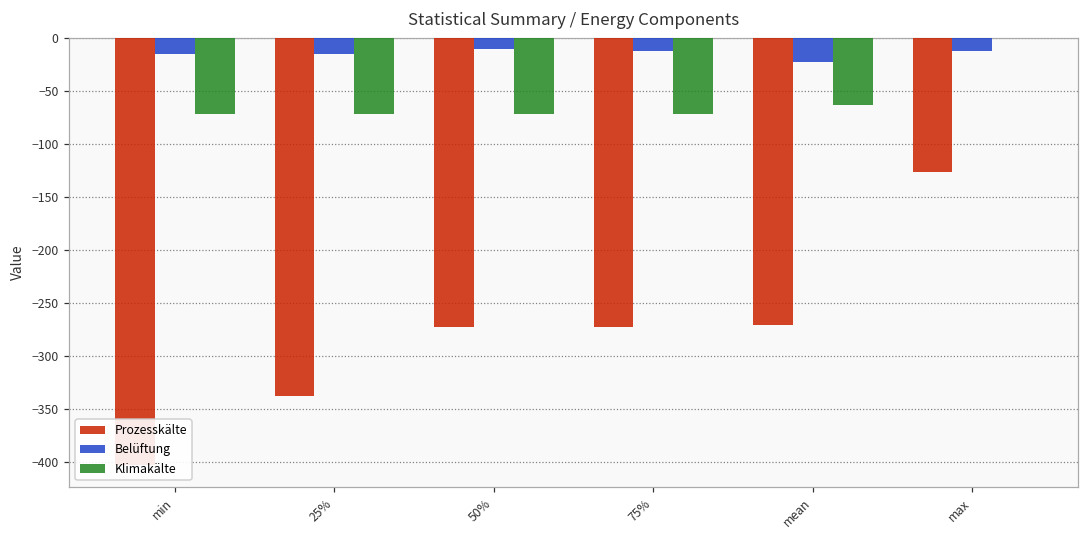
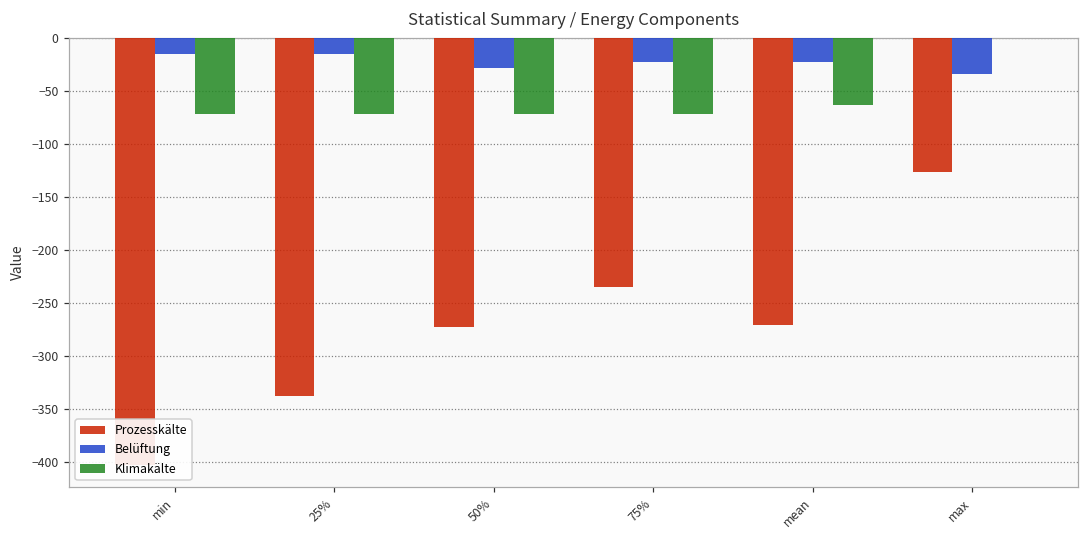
Belüftung, 50%: -10 -> -30
Prozesskälte, 75%: -270 -> -240
Belüftung, 75%: -10 -> -20
Belüftung, max: -10 -> -30
